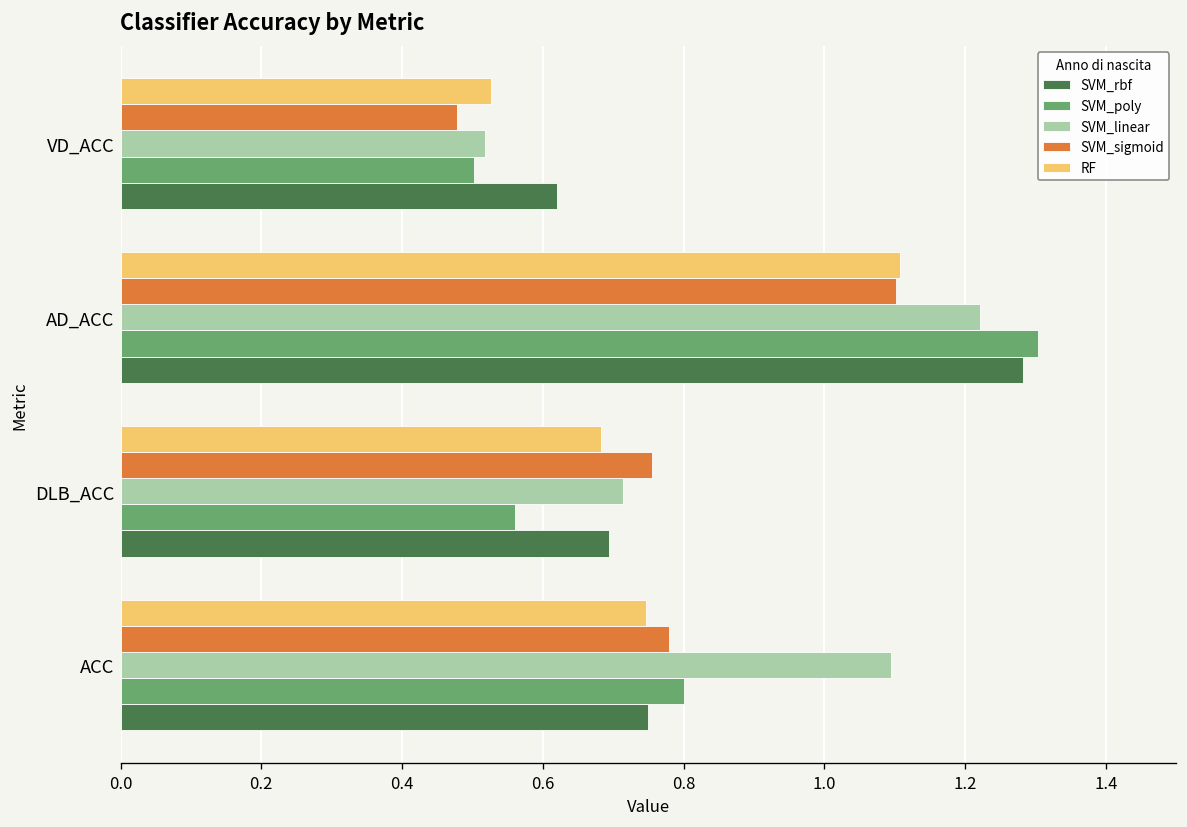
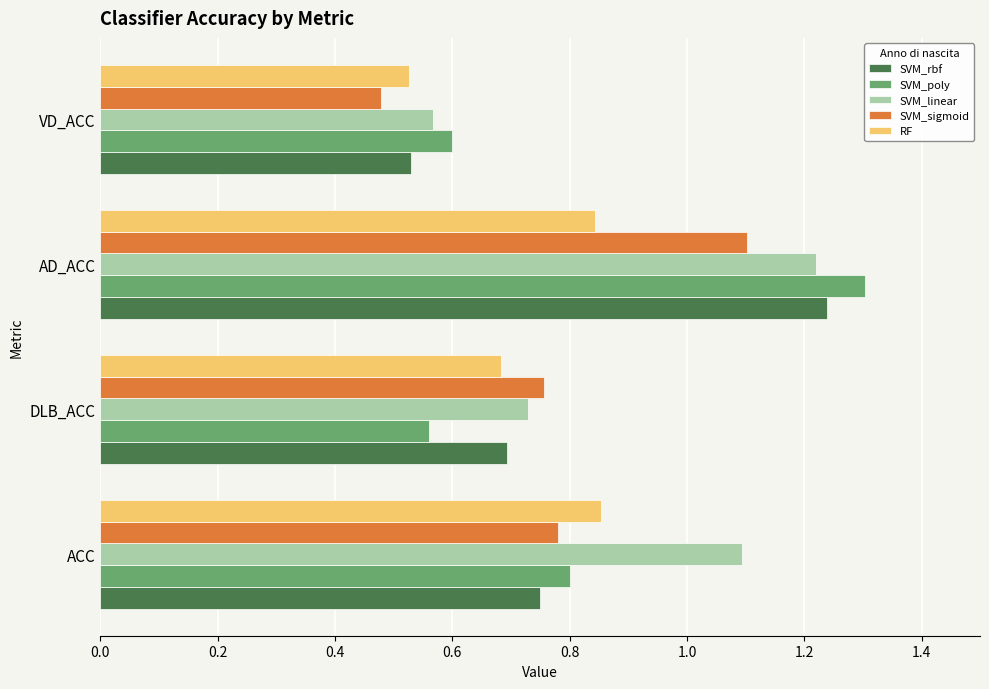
SVM_linear, VD_ACC: 0.52 -> 0.57
SVM_poly, VD_ACC: 0.50 -> 0.60
SVM_rbf, VD_ACC: 0.62 -> 0.53
RF, AD_ACC: 1.11 -> 0.84
SVM_rbf, AD_ACC: 1.28 -> 1.24
SVM_linear, DLB_ACC: 0.71 -> 0.73
RF, ACC: 0.75 -> 0.85
